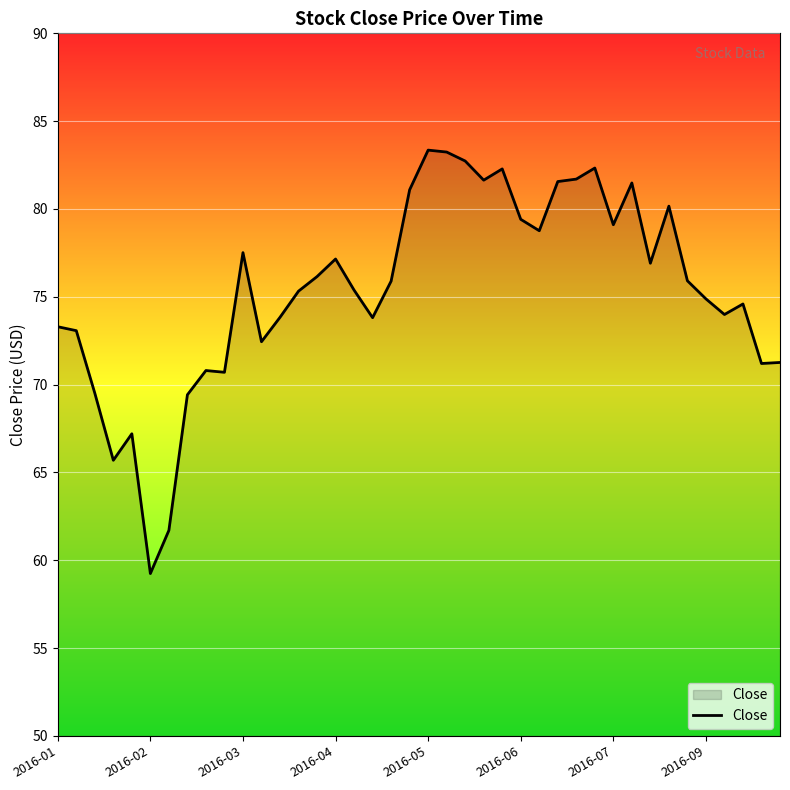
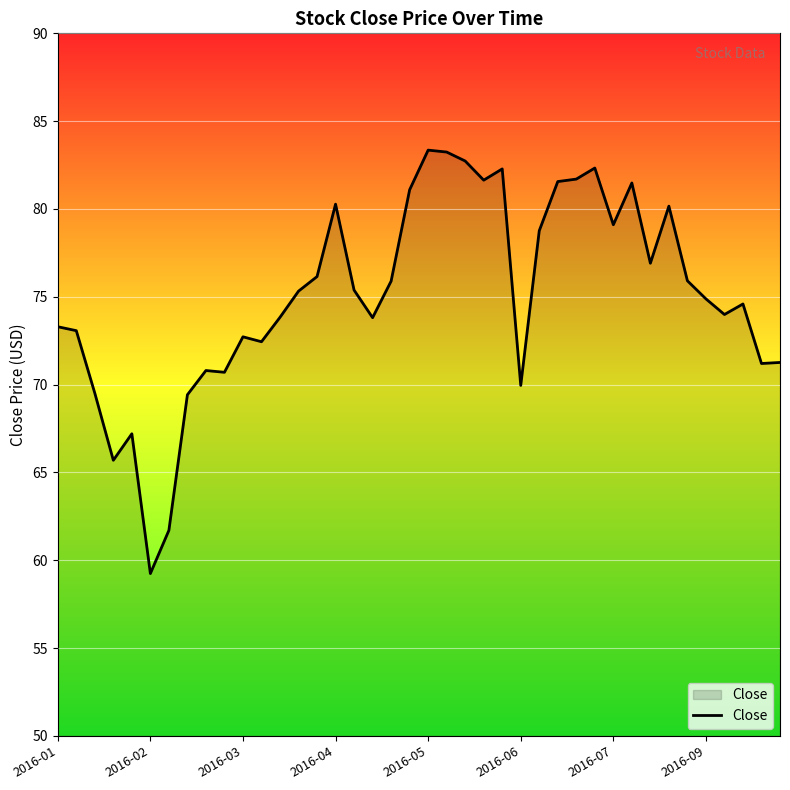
2016-03: 77.5 -> 72.7
2016-04: 77.2 -> 80.3
2016-06: 79.4 -> 70.0
